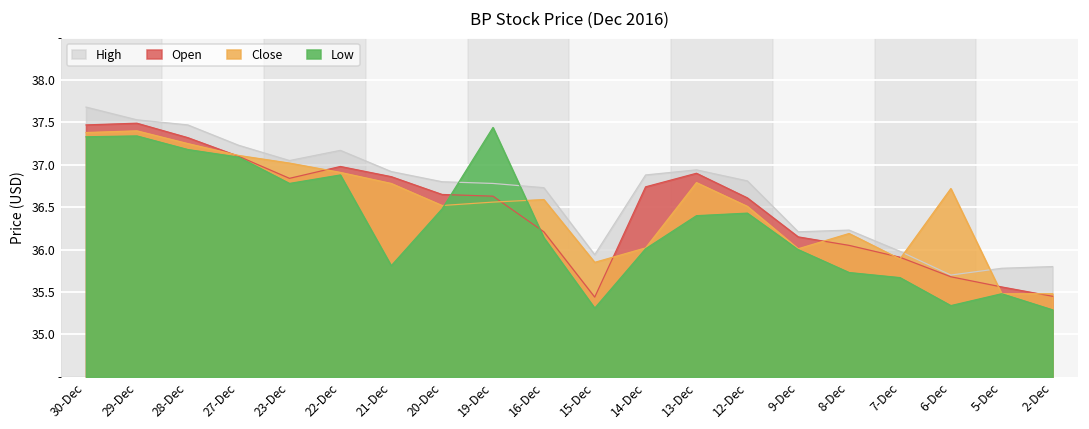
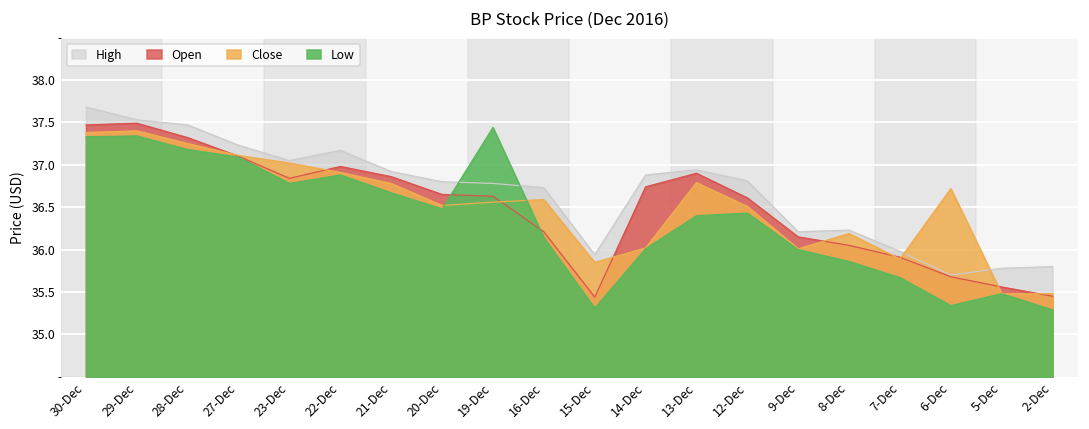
Low, 21-Dec: 35.8 -> 36.7
Low, 8-Dec: 35.7 -> 35.9
